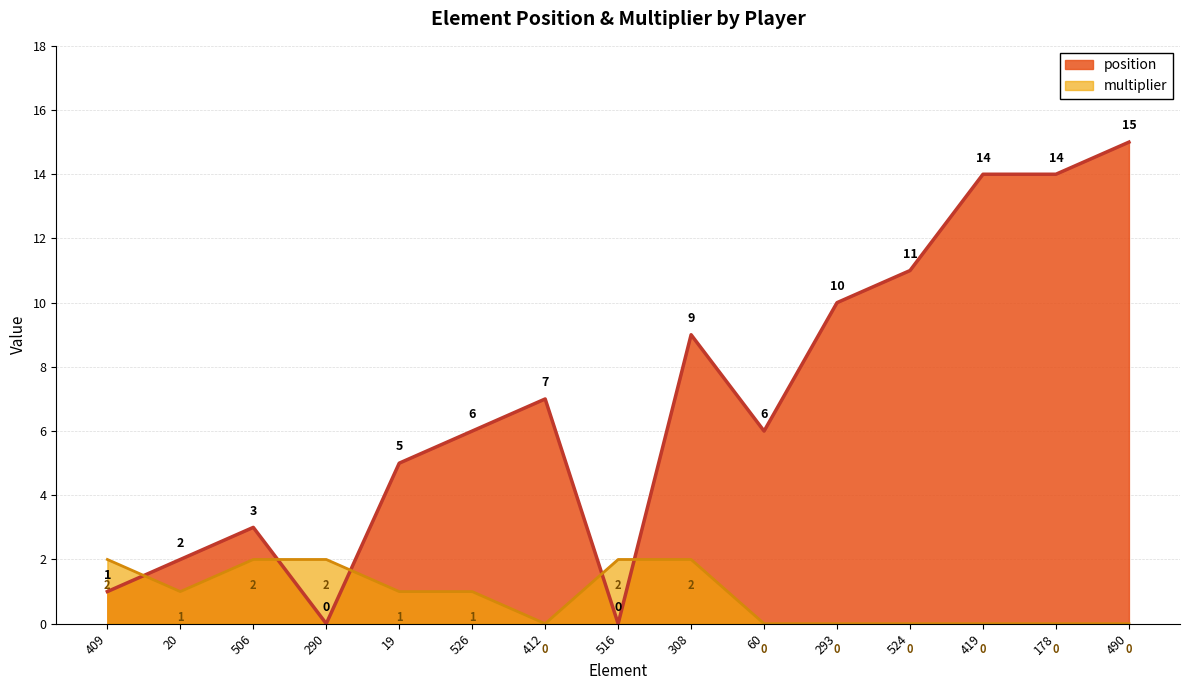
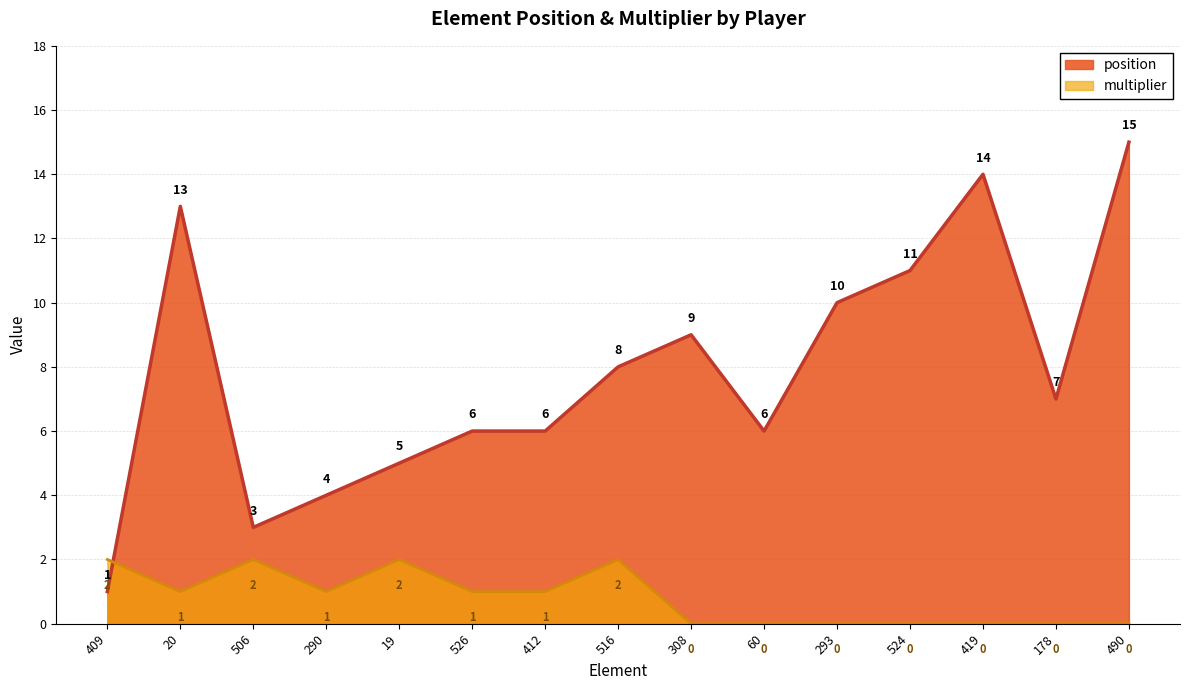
position, 20: 2 -> 13
position, 290: 0 -> 4
multiplier, 290: 2 -> 1
multiplier, 19: 1 -> 2
position, 412: 7 -> 6
multiplier, 412: 0 -> 1
position, 516: 0 -> 8
multiplier, 308: 2 -> 0
position, 178: 14 -> 7
